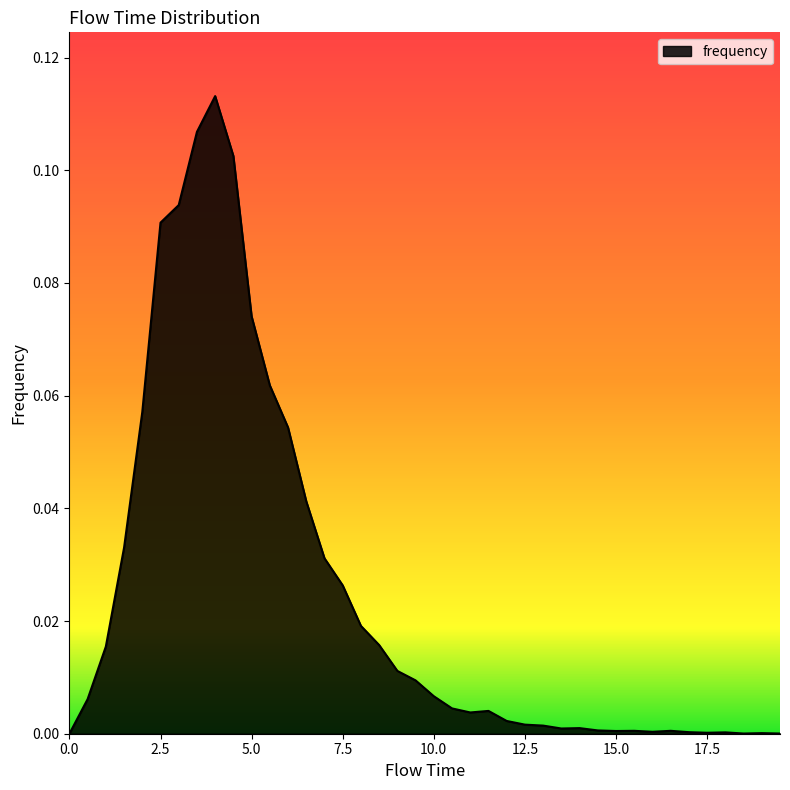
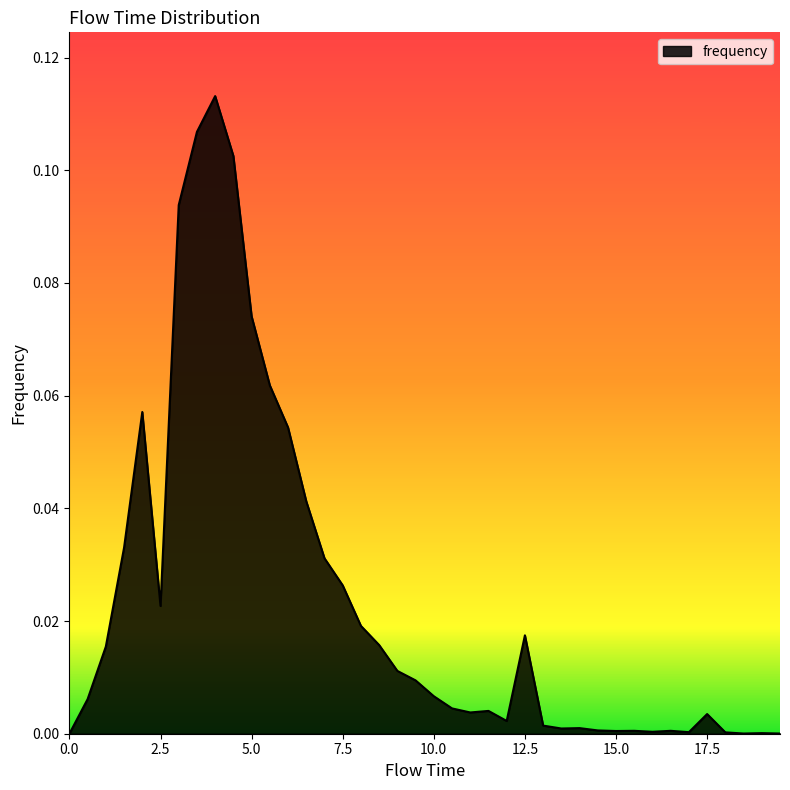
2.5: 0.091 -> 0.023
12.5: 0.002 -> 0.017
17.5: 0.000 -> 0.003
